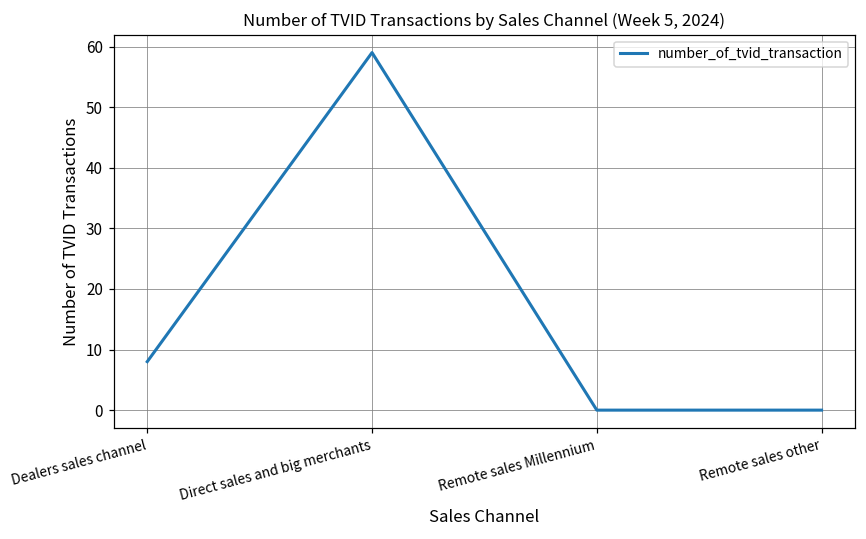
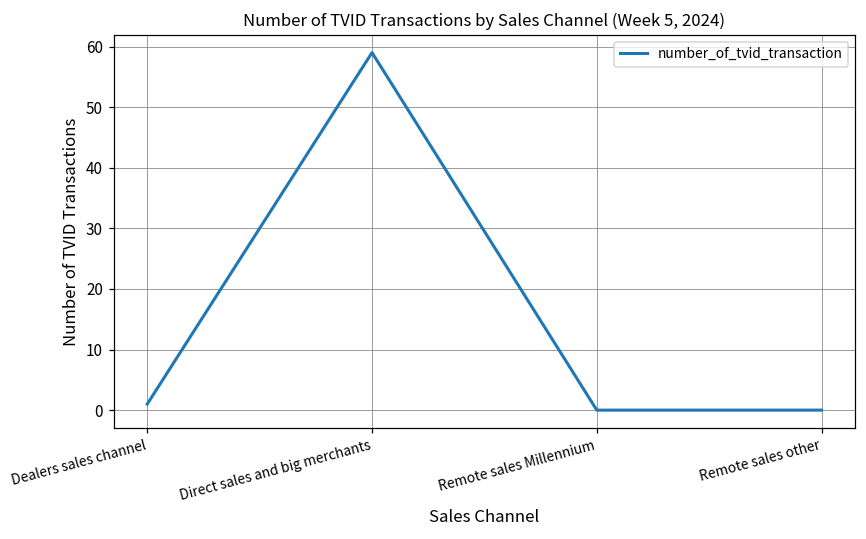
Dealers sales channel: 8 -> 1
